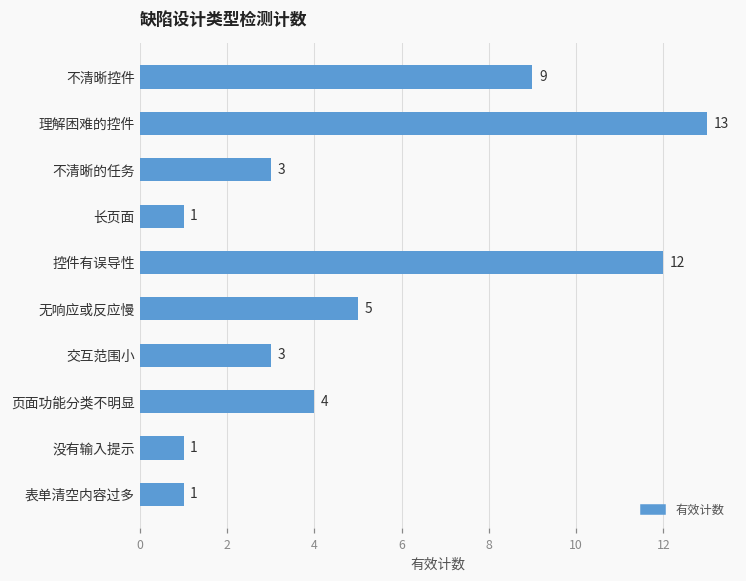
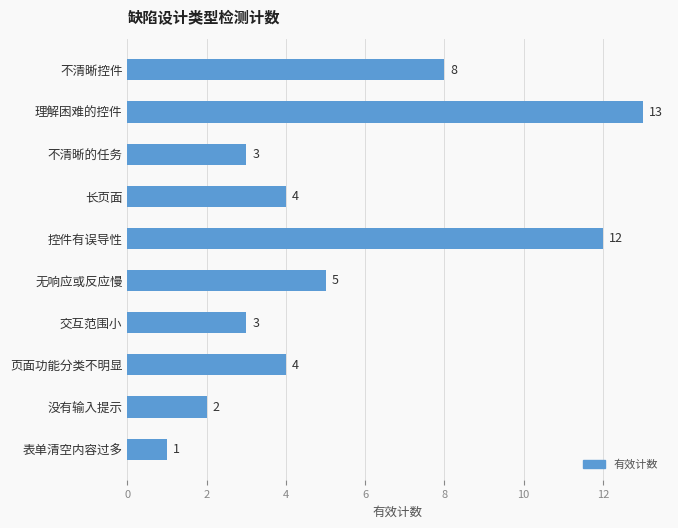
不清晰控件: 9 -> 8
长页面: 1 -> 4
没有输入提示: 1 -> 2
